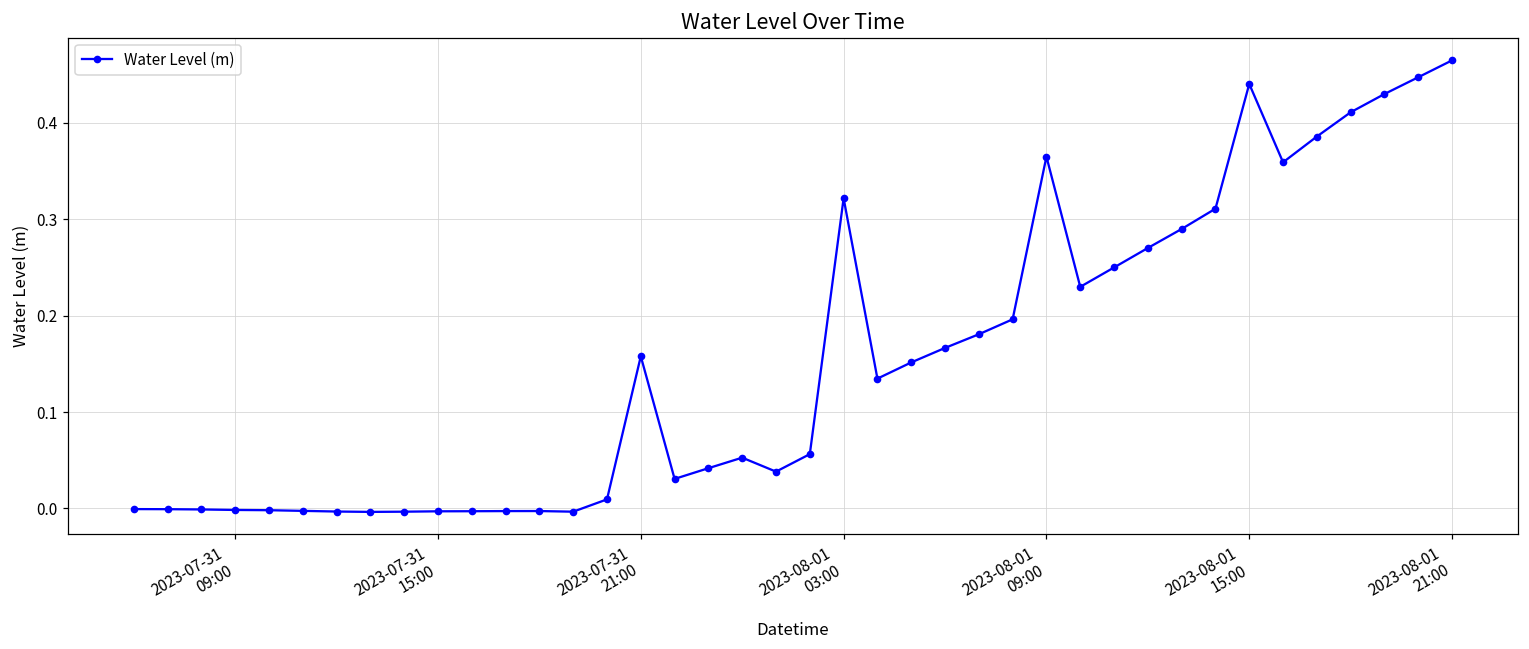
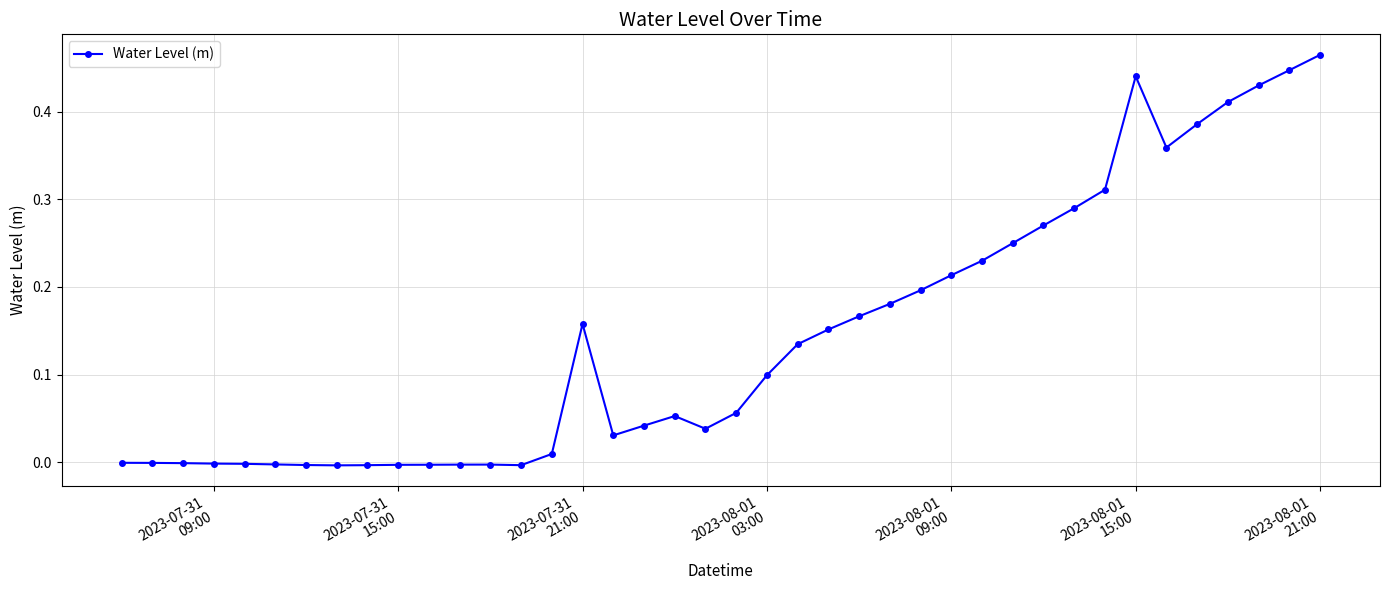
2023-08-01 03:00: 0.32 -> 0.10
2023-08-01 09:00: 0.36 -> 0.21
